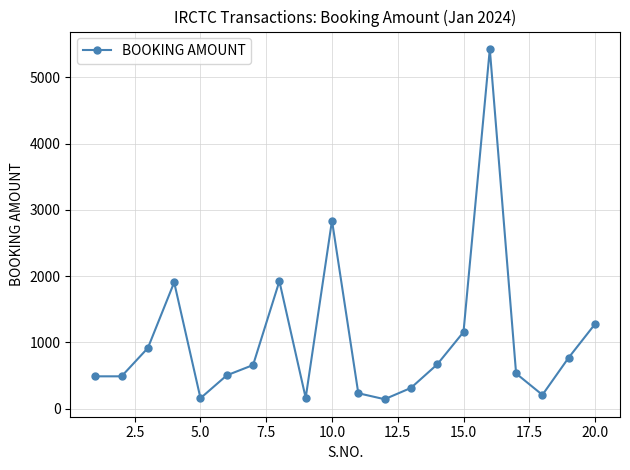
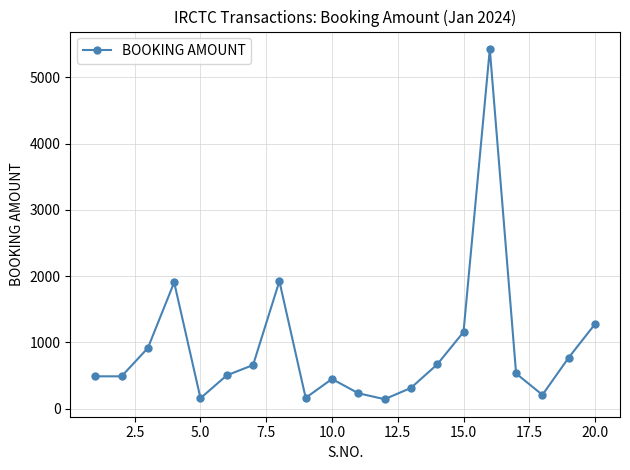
10.0: 2800 -> 400
